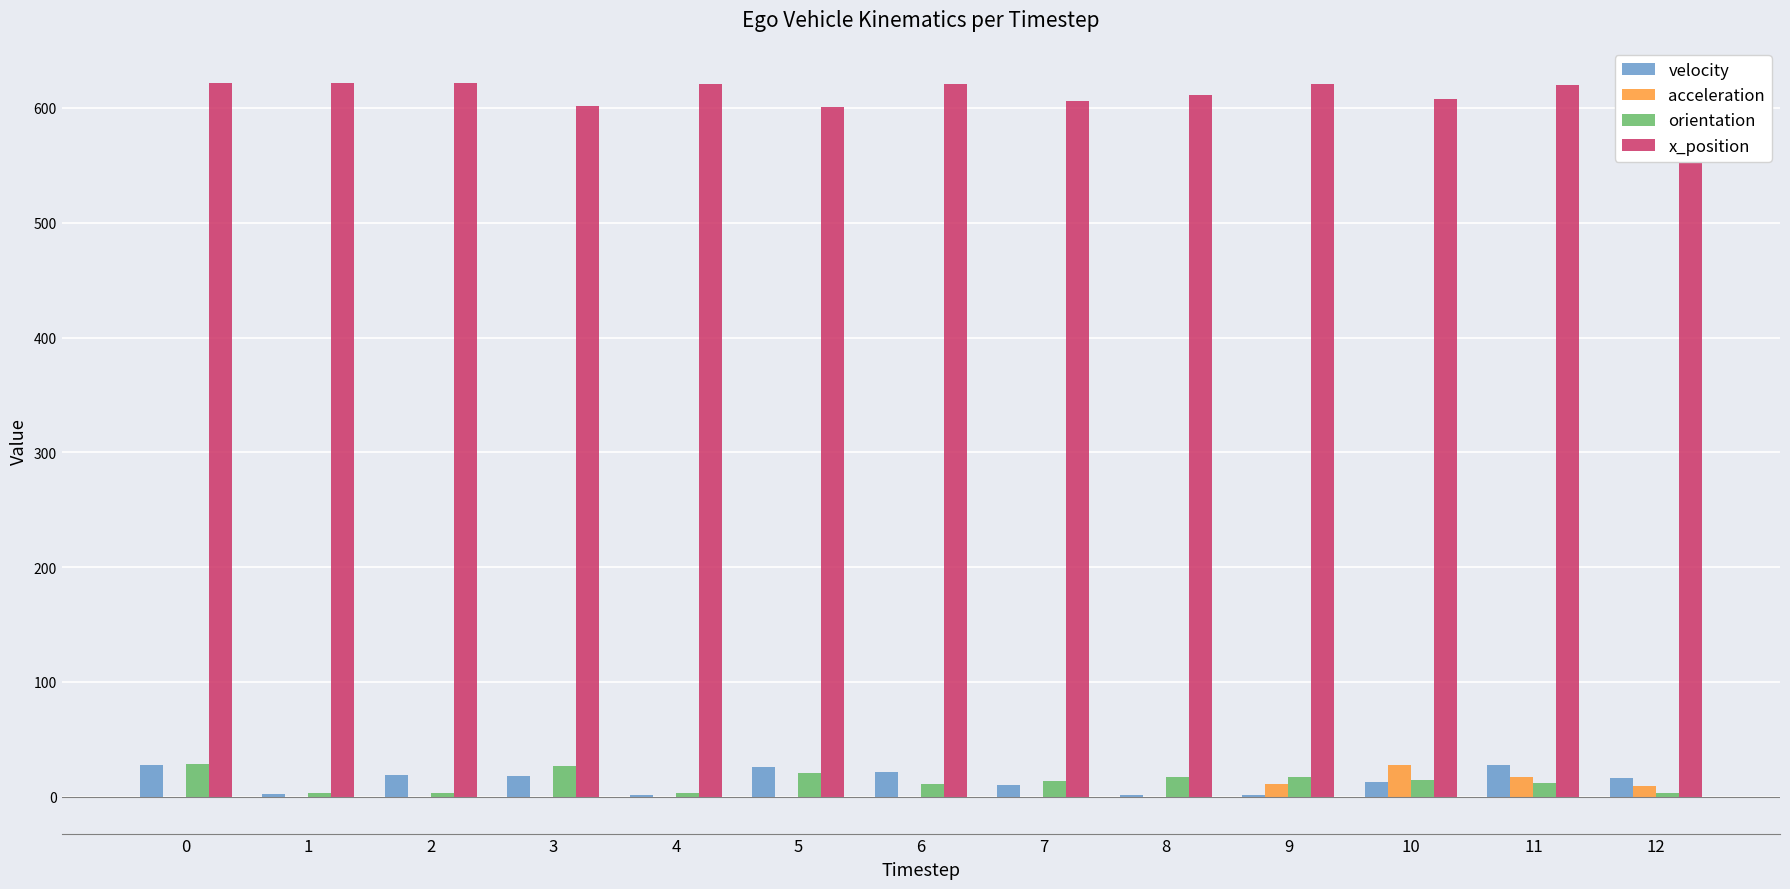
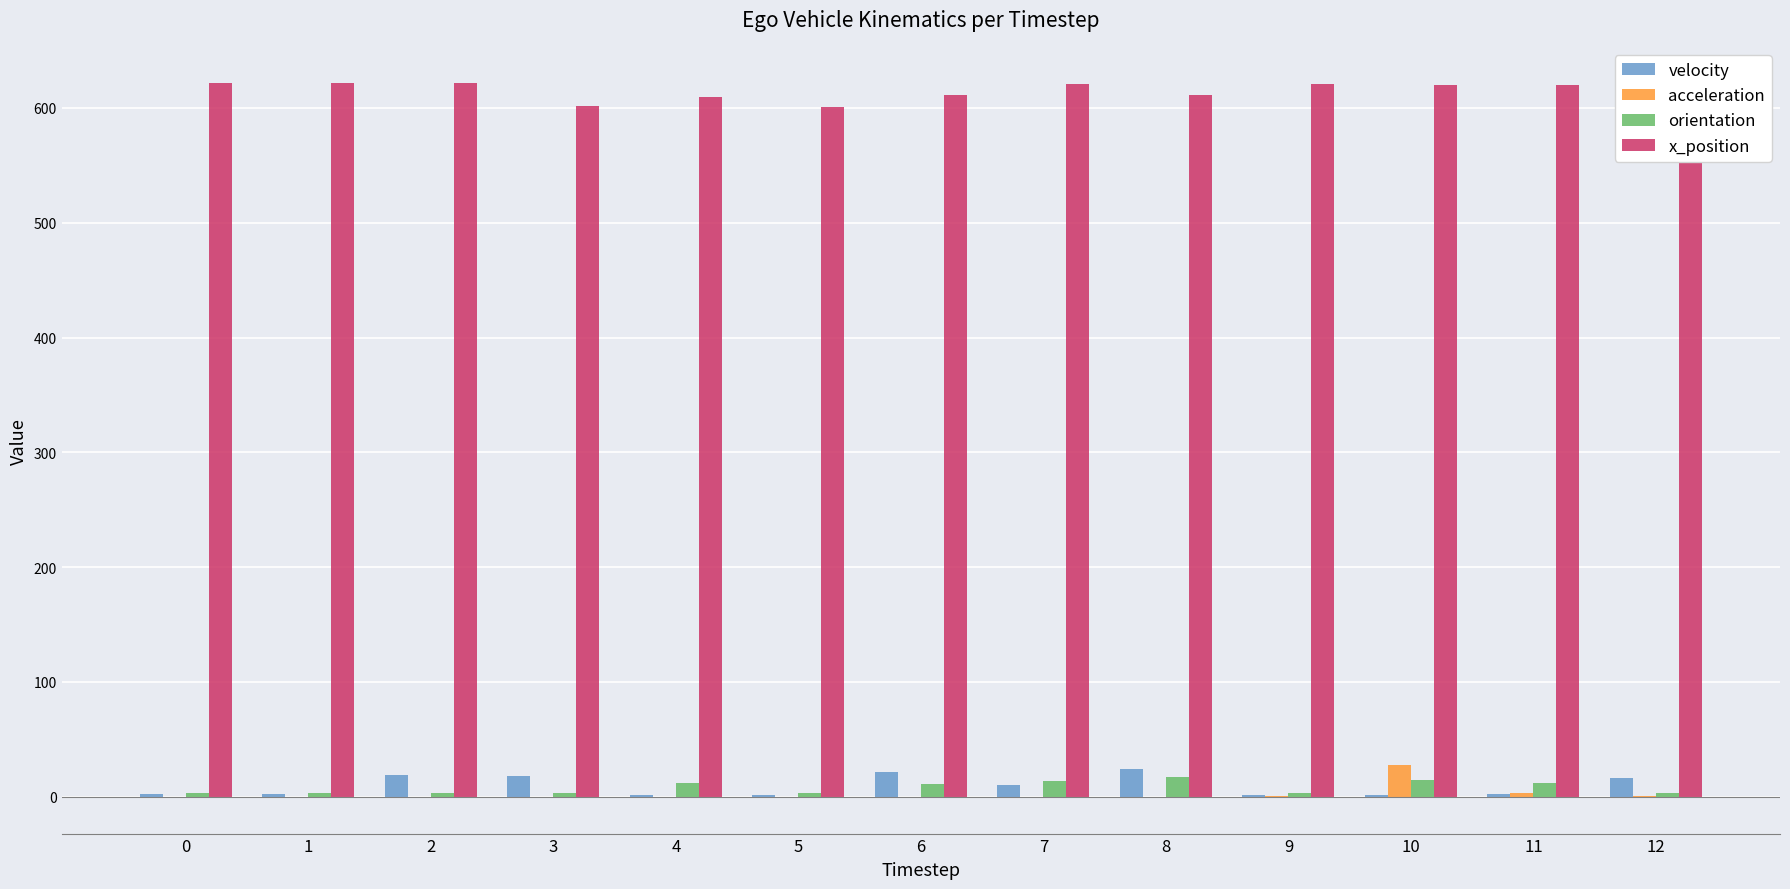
velocity, 0: 27 -> 2
orientation, 0: 28 -> 3
orientation, 3: 27 -> 3
orientation, 4: 3 -> 12
x_position, 4: 621 -> 609
velocity, 5: 26 -> 2
orientation, 5: 20 -> 3
x_position, 6: 621 -> 612
x_position, 7: 606 -> 621
velocity, 8: 1 -> 24
acceleration, 9: 11 -> 1
orientation, 9: 17 -> 3
velocity, 10: 13 -> 2
x_position, 10: 608 -> 620
velocity, 11: 28 -> 2
acceleration, 11: 17 -> 3
acceleration, 12: 10 -> 1
